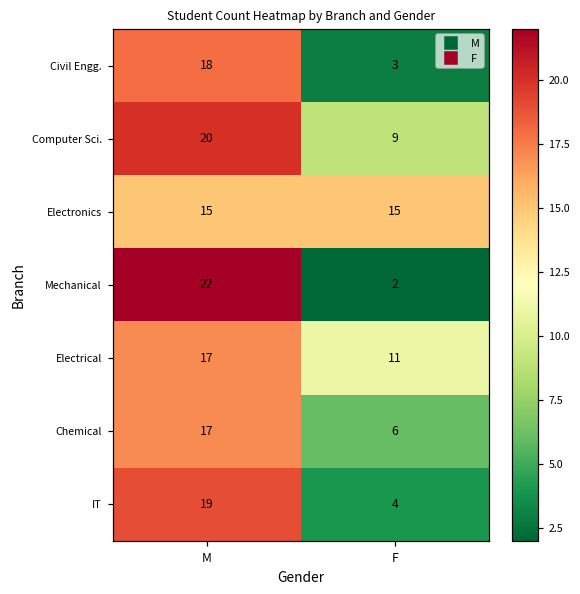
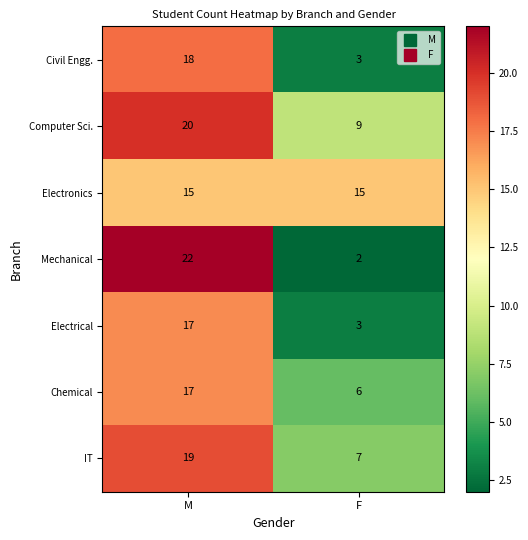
Electrical, F: 11 -> 3
IT, F: 4 -> 7
